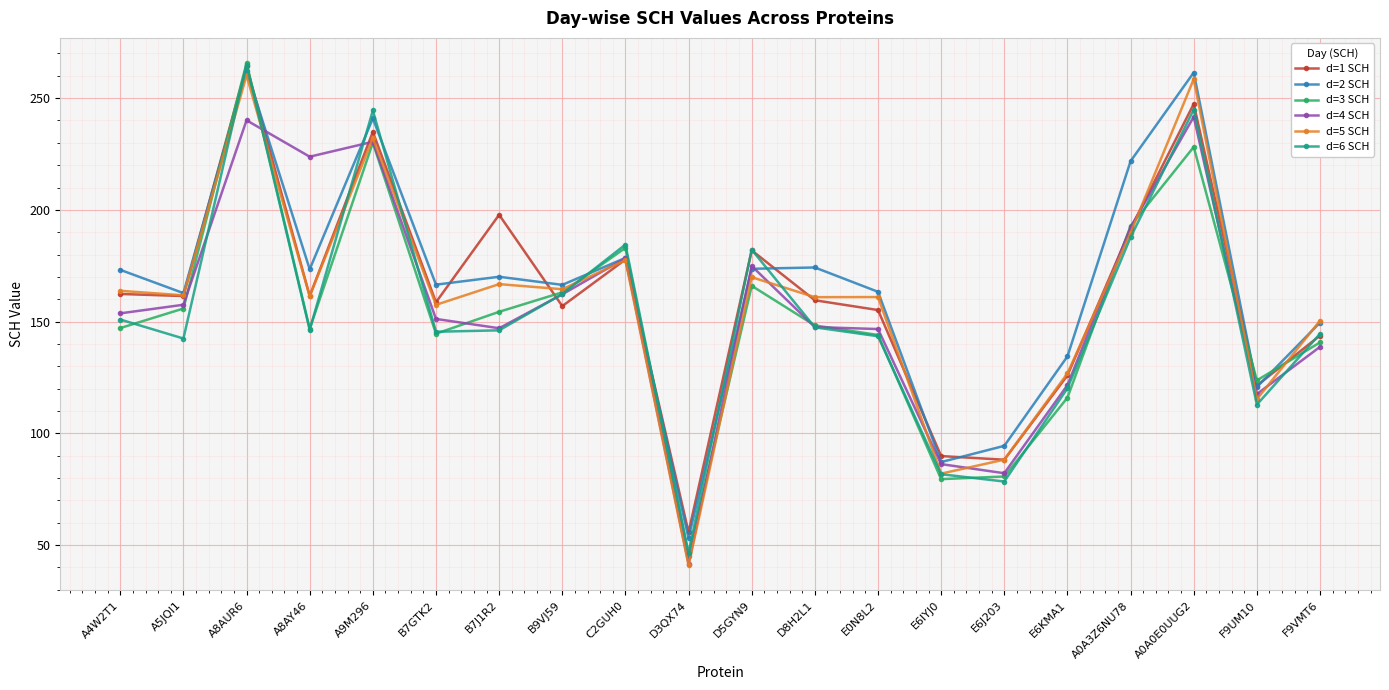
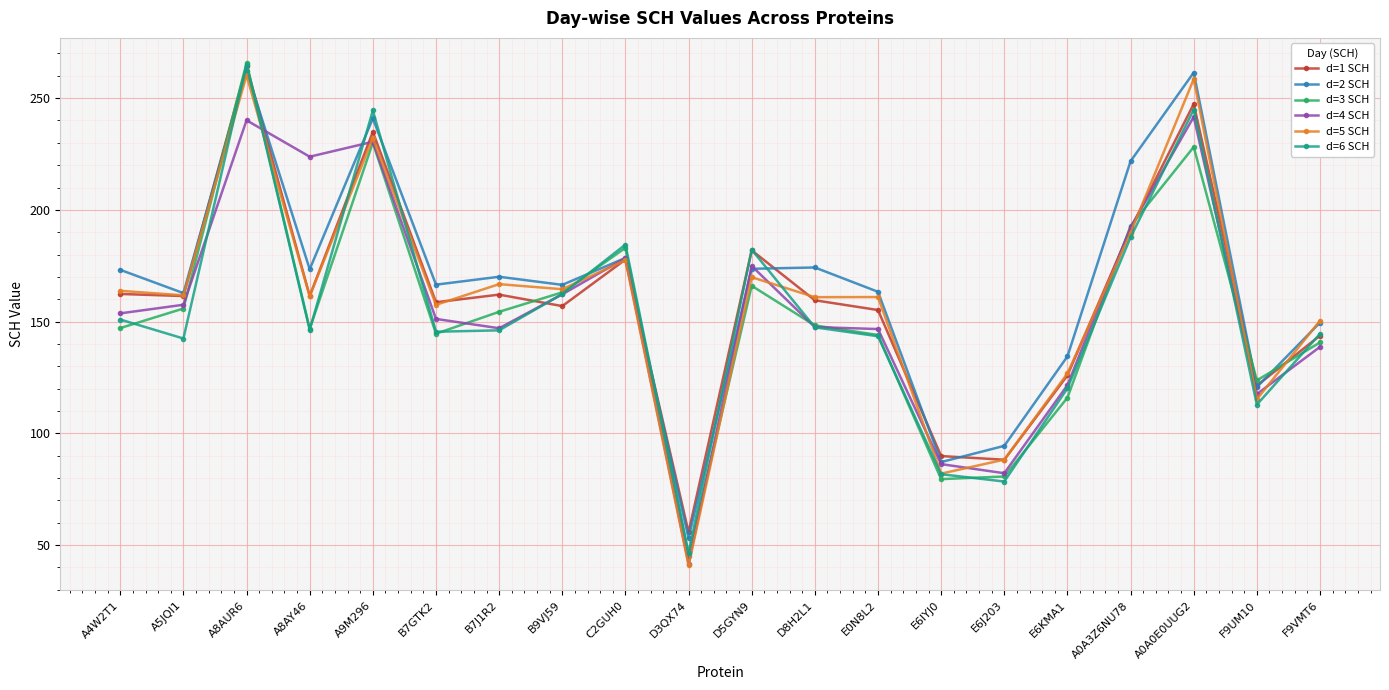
d=1 SCH, B7J1R2: 198 -> 162
